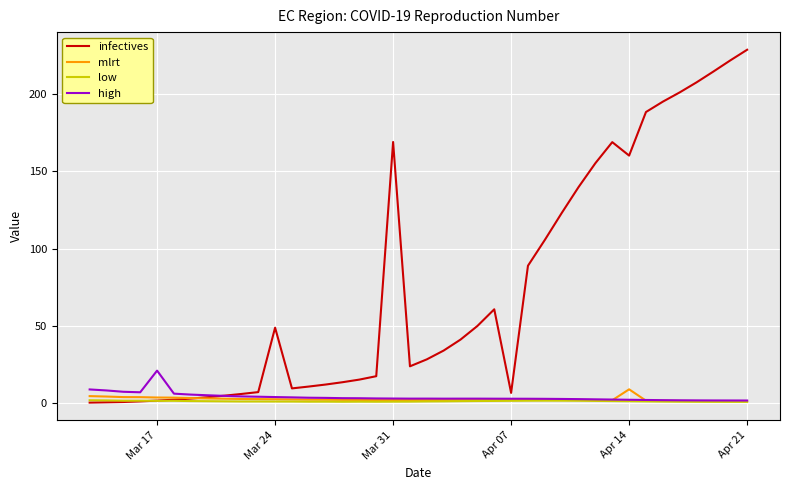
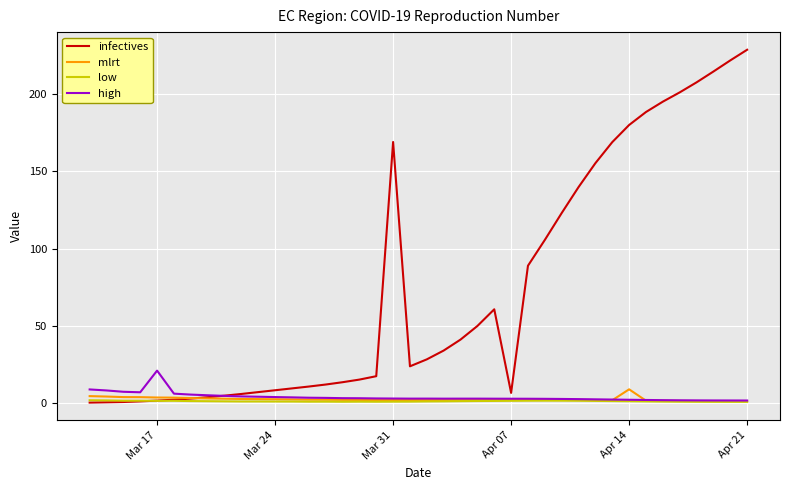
infectives, Mar 24: 49 -> 8
infectives, Apr 14: 160 -> 180
